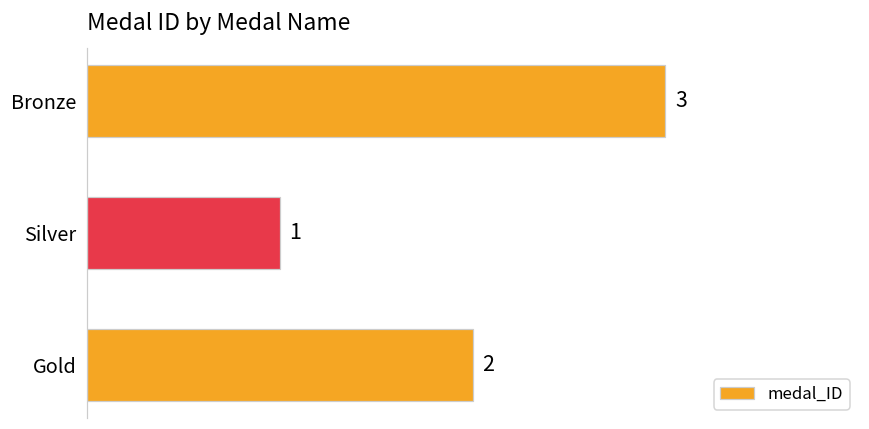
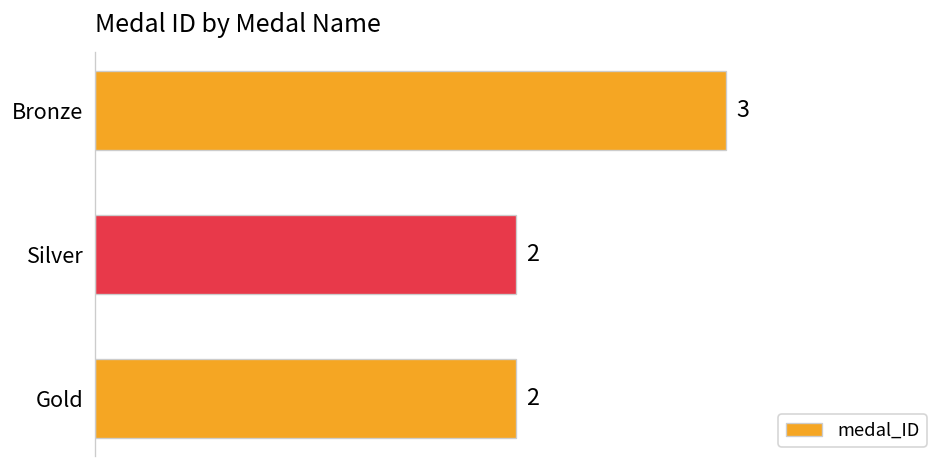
Silver: 1 -> 2
